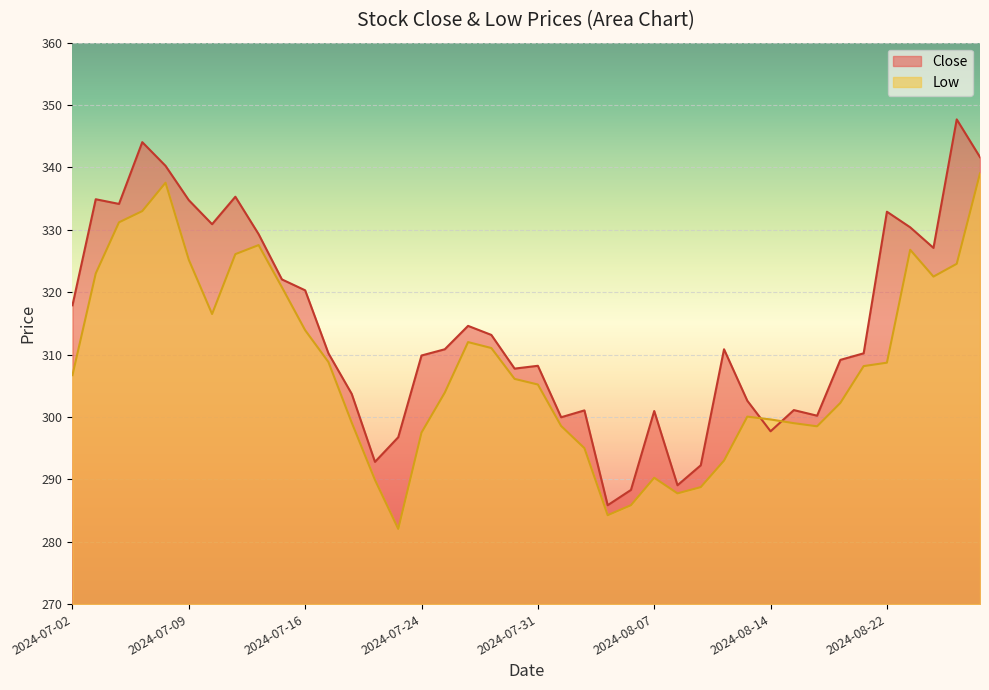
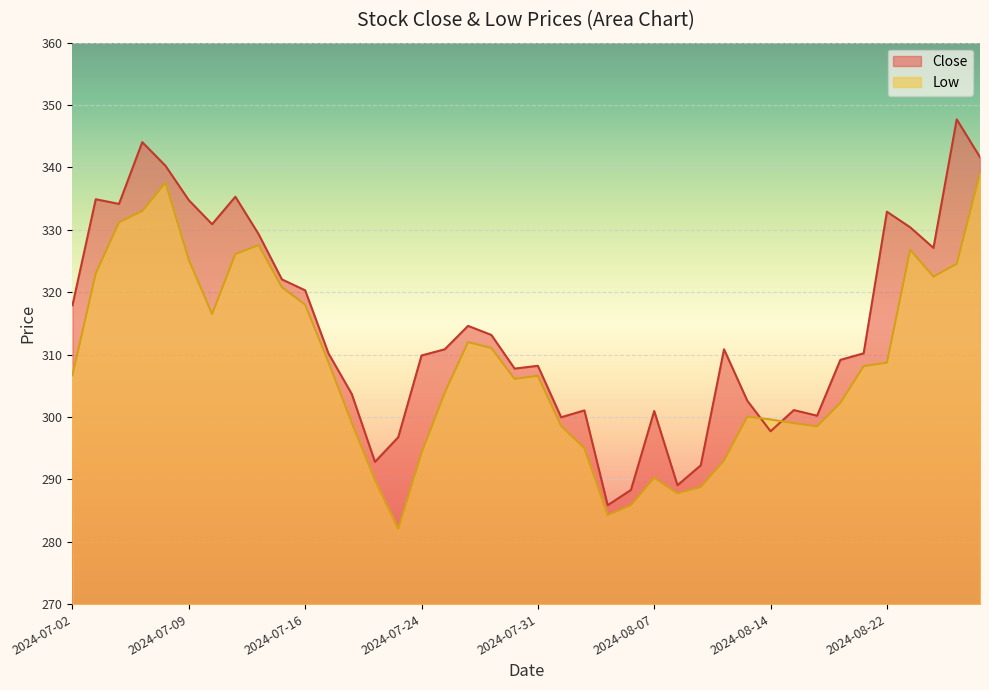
Low, 2024-07-16: 314 -> 318
Low, 2024-07-24: 298 -> 294
Low, 2024-07-31: 305 -> 307
